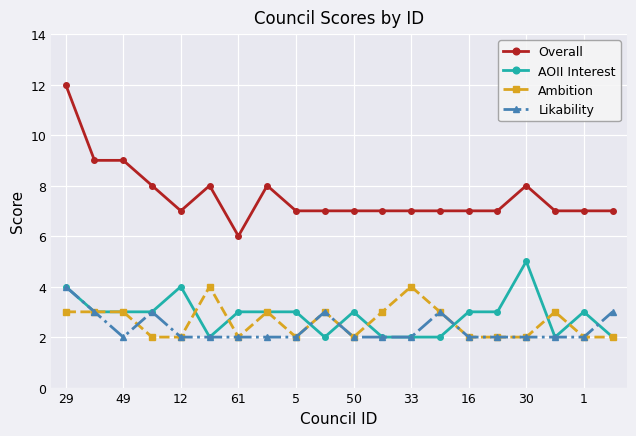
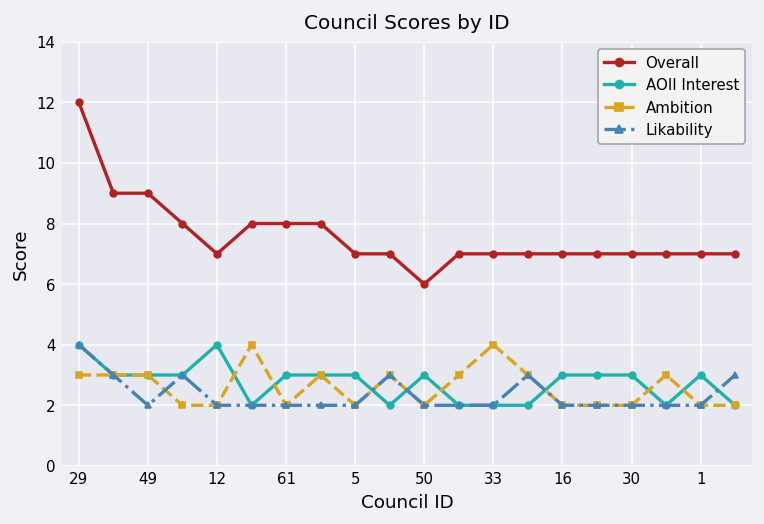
Overall, 61: 6 -> 8
Overall, 50: 7 -> 6
Overall, 30: 8 -> 7
AOII Interest, 30: 5 -> 3
